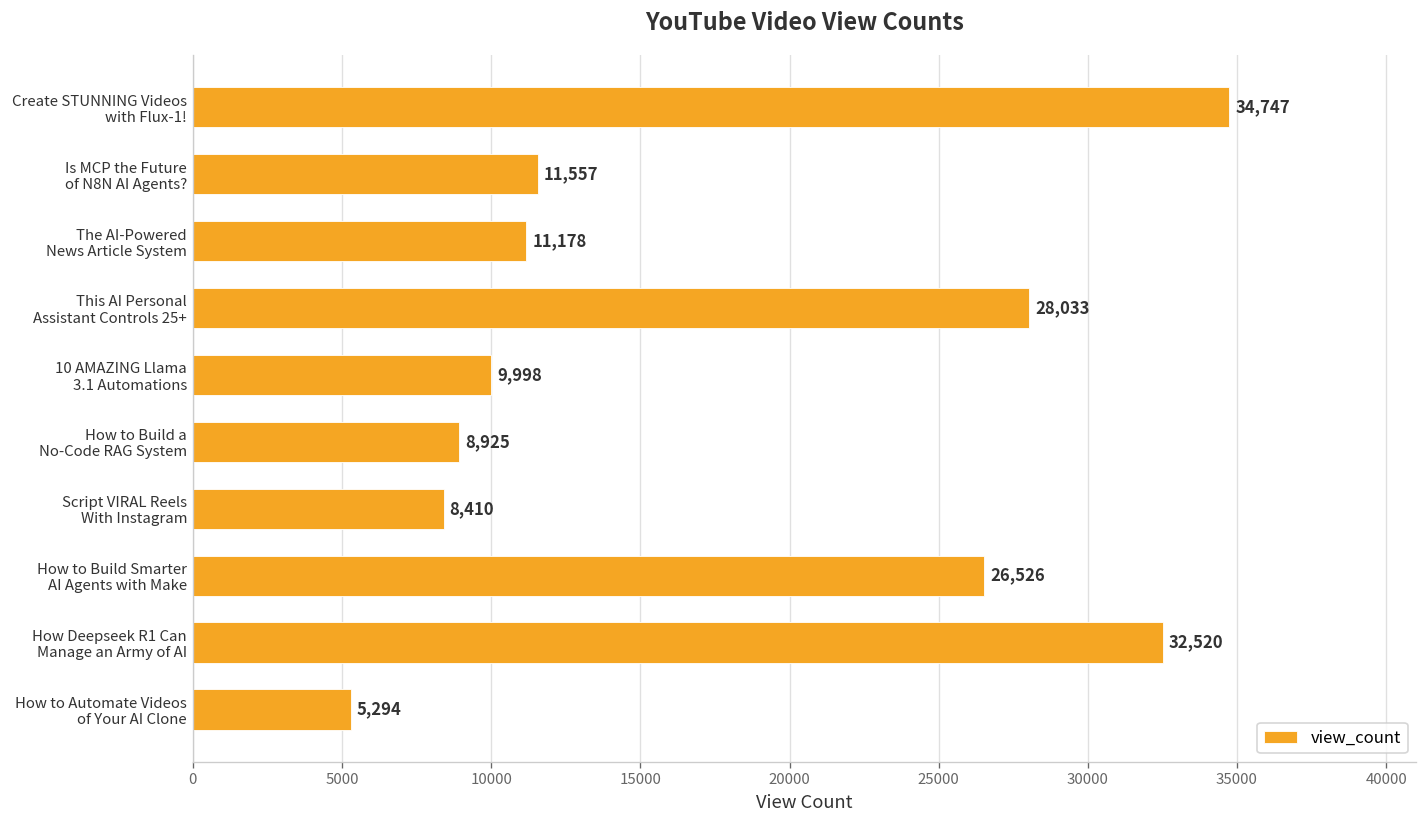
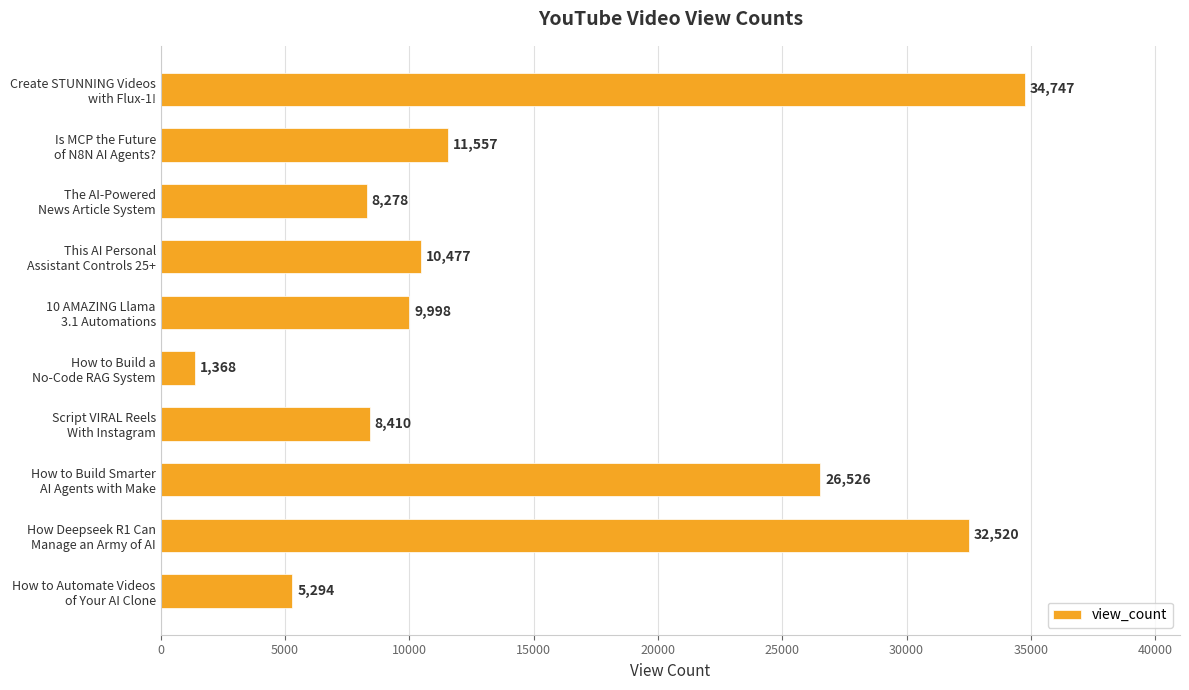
The AI-Powered News Article System: 11,178 -> 8,278
This AI Personal Assistant Controls 25+: 28,033 -> 10,477
How to Build a No-Code RAG System: 8,925 -> 1,368
